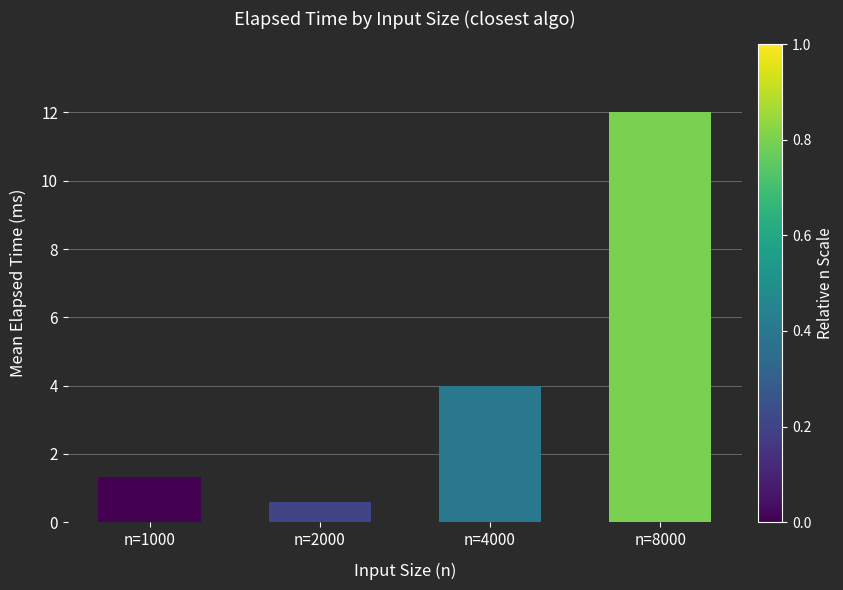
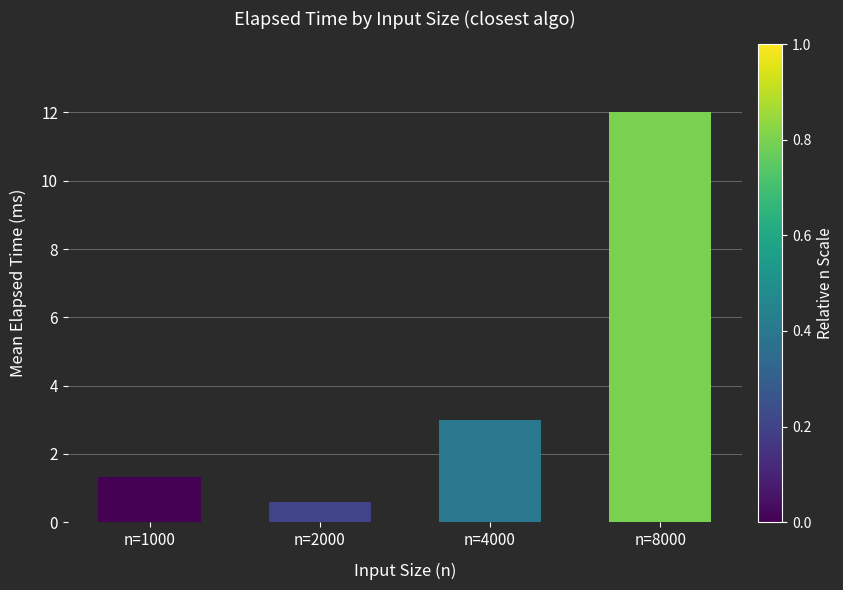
n=4000: 4 -> 3
